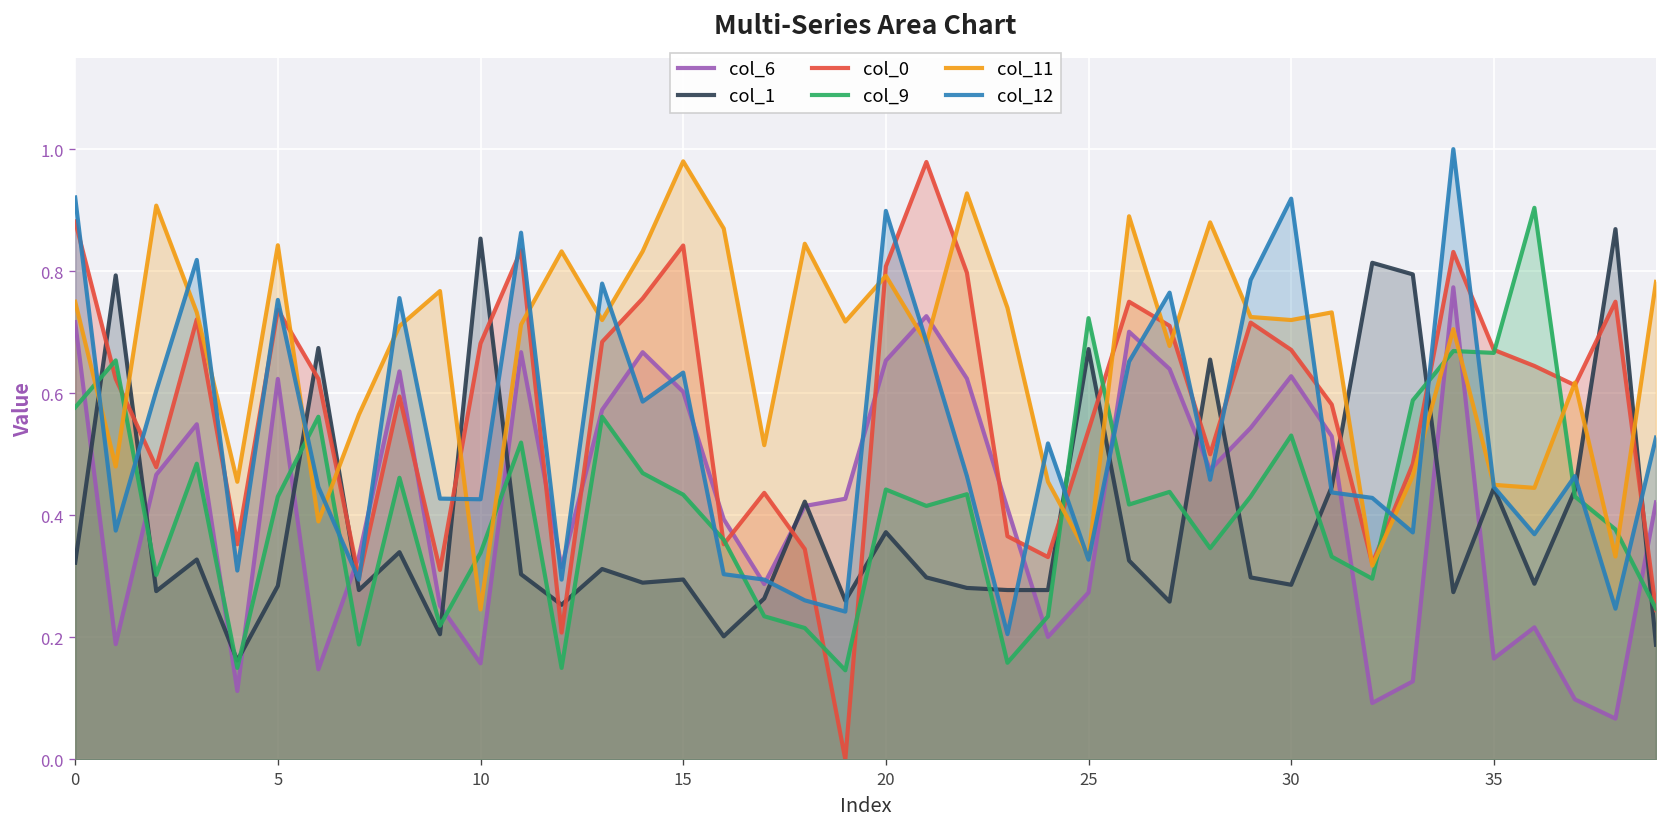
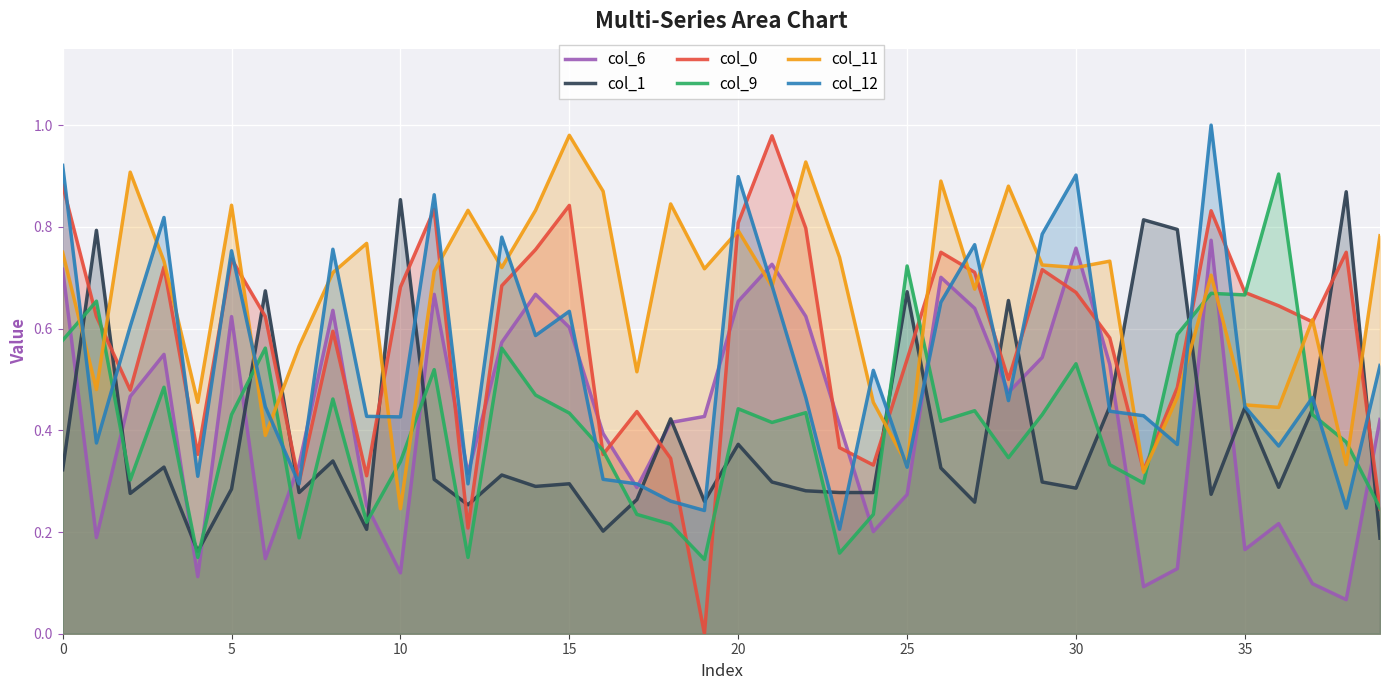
col_6, 10: 0.16 -> 0.12
col_6, 30: 0.63 -> 0.76
col_12, 30: 0.92 -> 0.90
